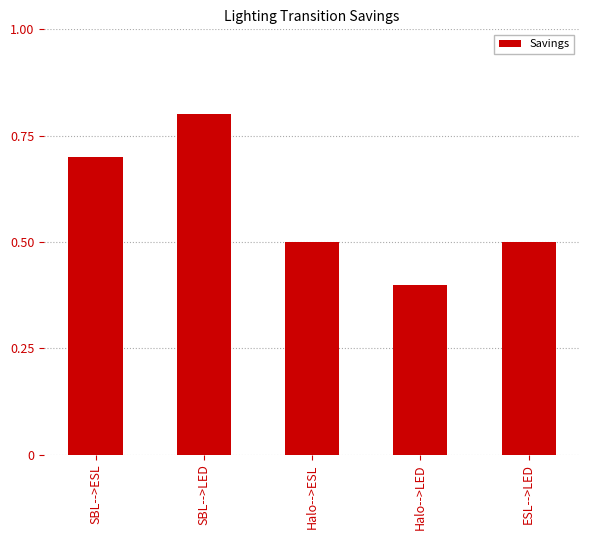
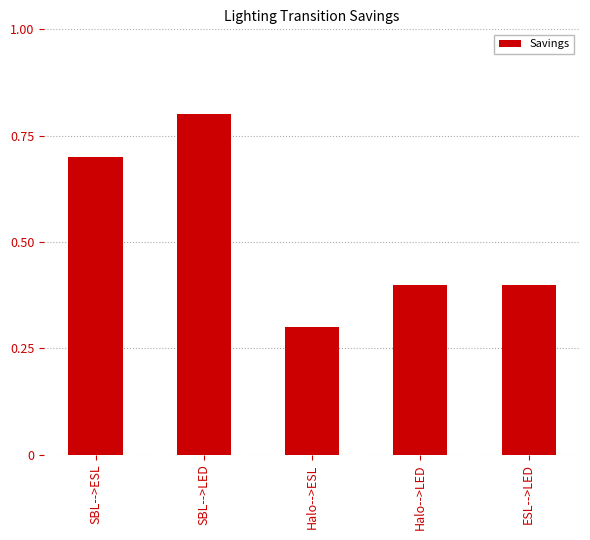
Halo-->ESL: 0.5 -> 0.3
ESL-->LED: 0.5 -> 0.4
